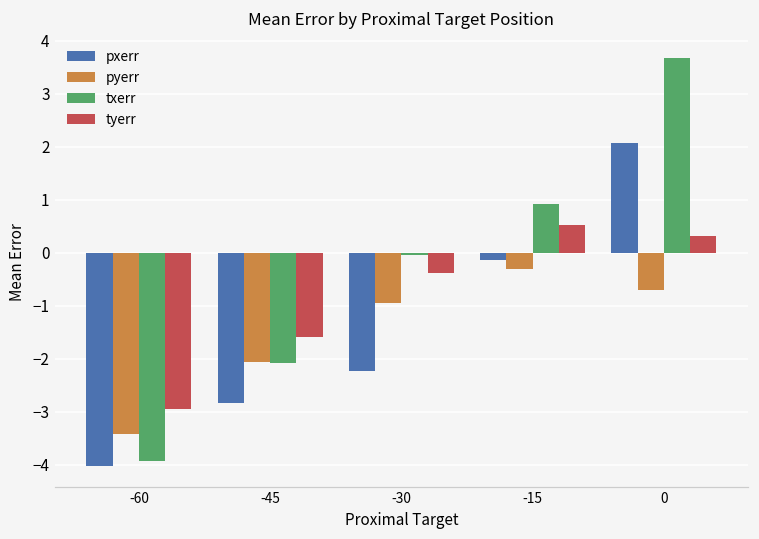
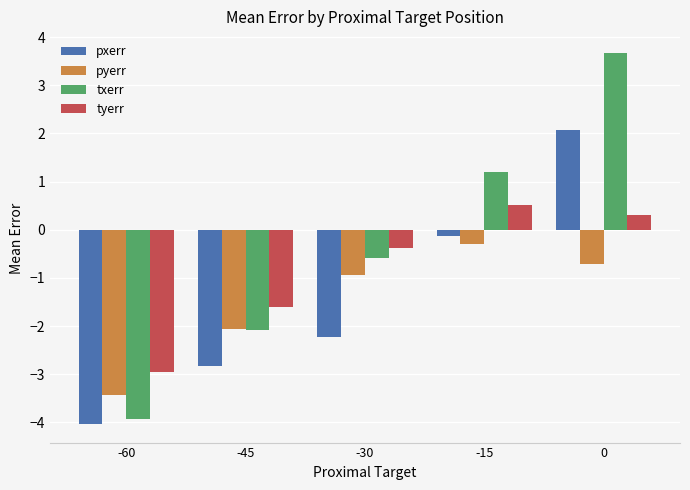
txerr, -30: 0.0 -> -0.6
txerr, -15: 0.9 -> 1.2
